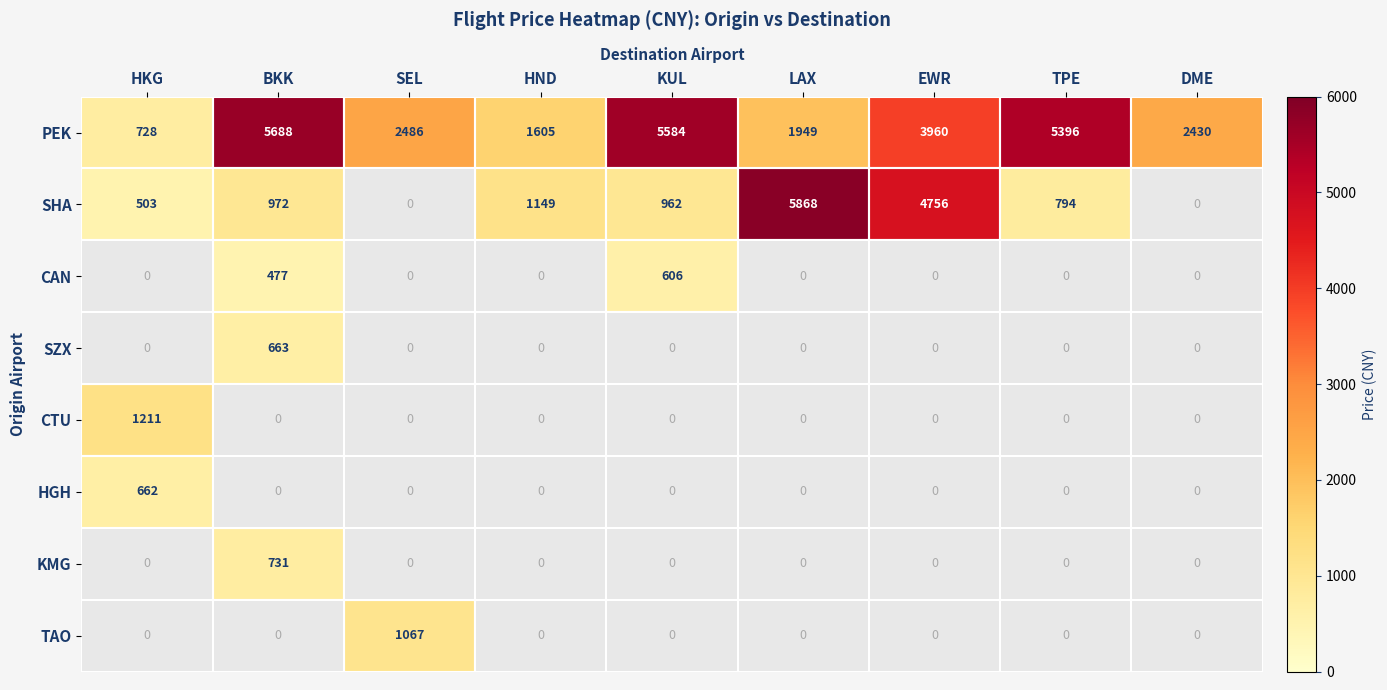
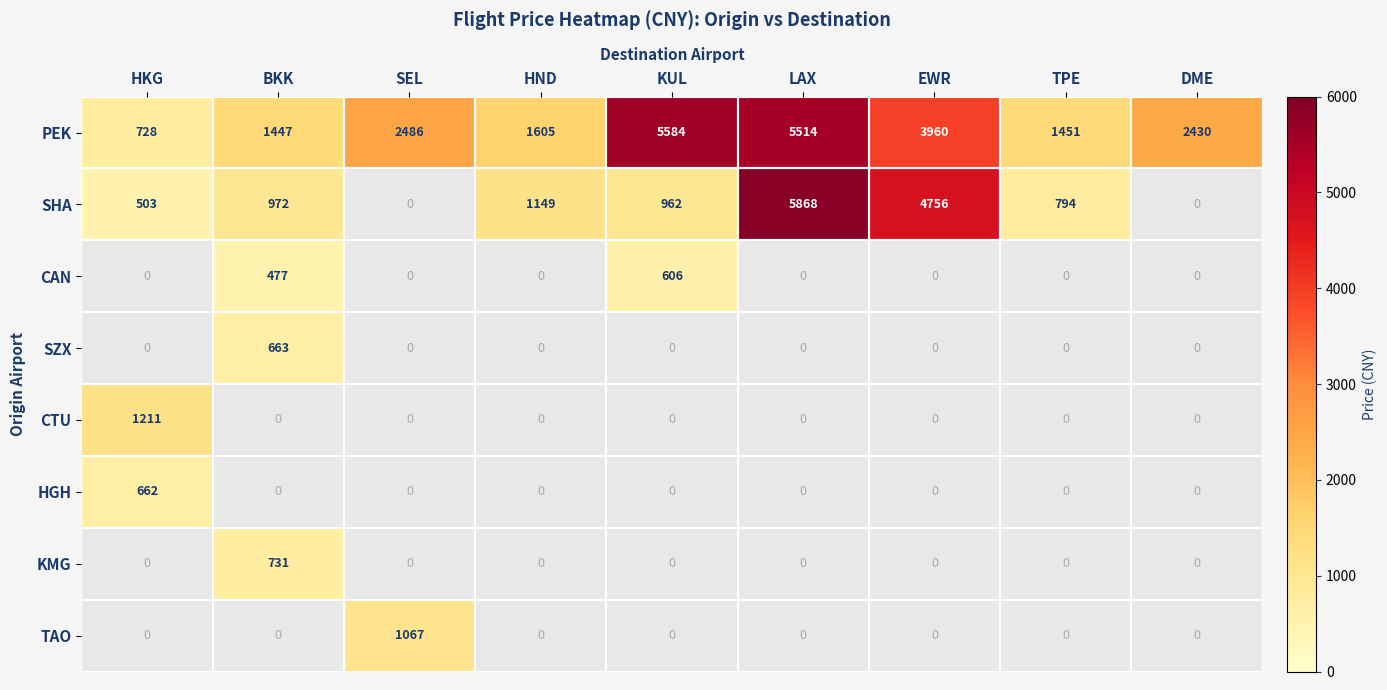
PEK, BKK: 5688 -> 1447
PEK, LAX: 1949 -> 5514
PEK, TPE: 5396 -> 1451
